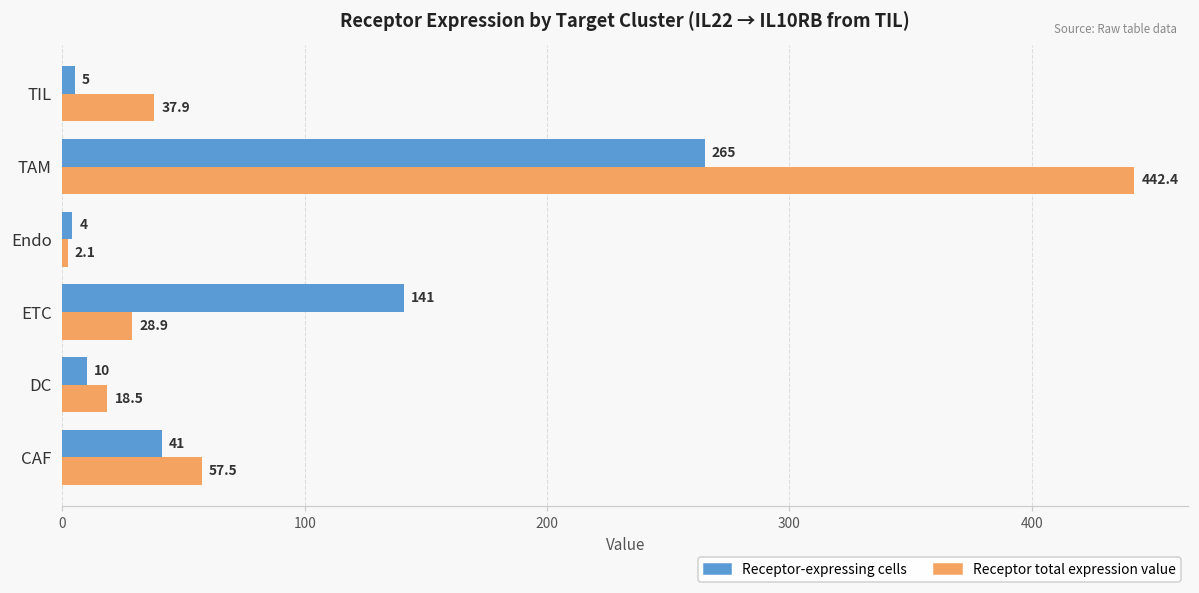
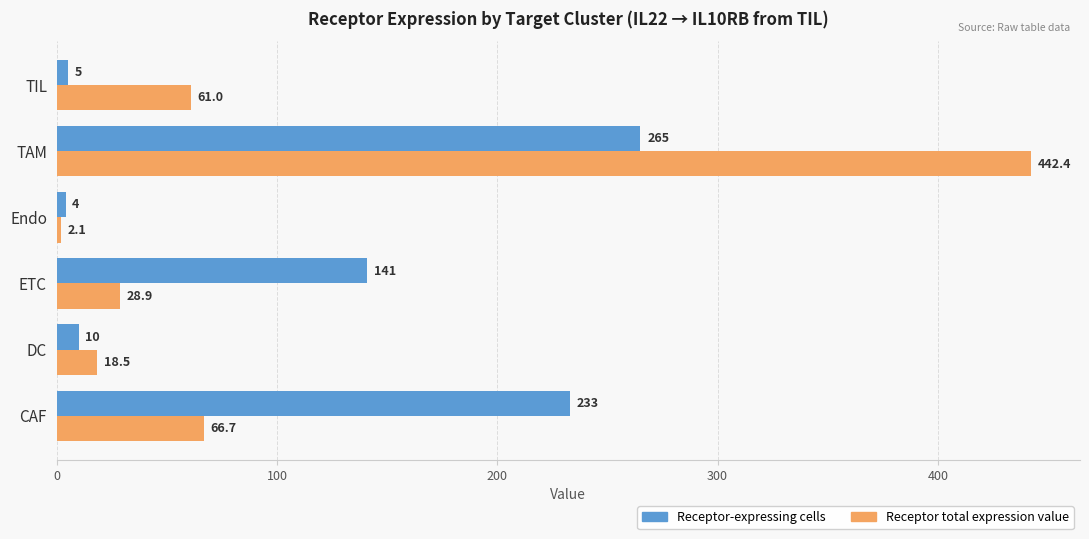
Receptor total expression value, TIL: 37.9 -> 61.0
Receptor-expressing cells, CAF: 41 -> 233
Receptor total expression value, CAF: 57.5 -> 66.7
